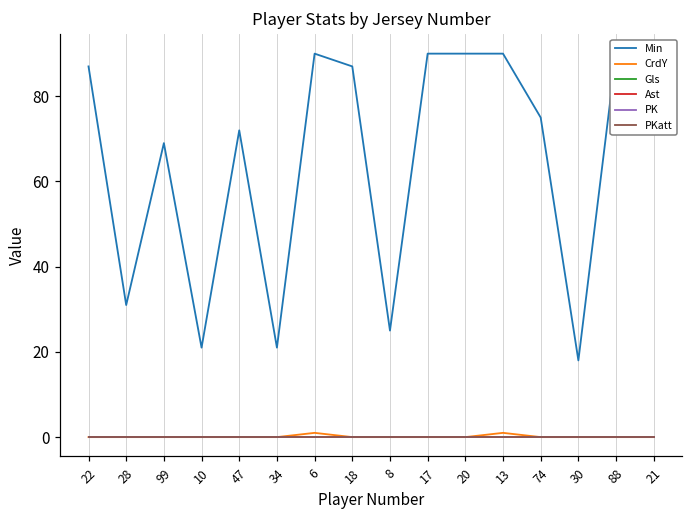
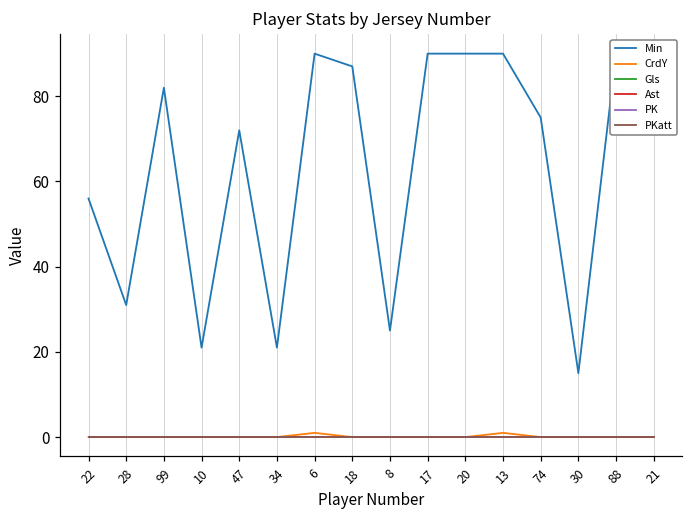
Min, 22: 87 -> 56
Min, 99: 69 -> 82
Min, 30: 18 -> 15
